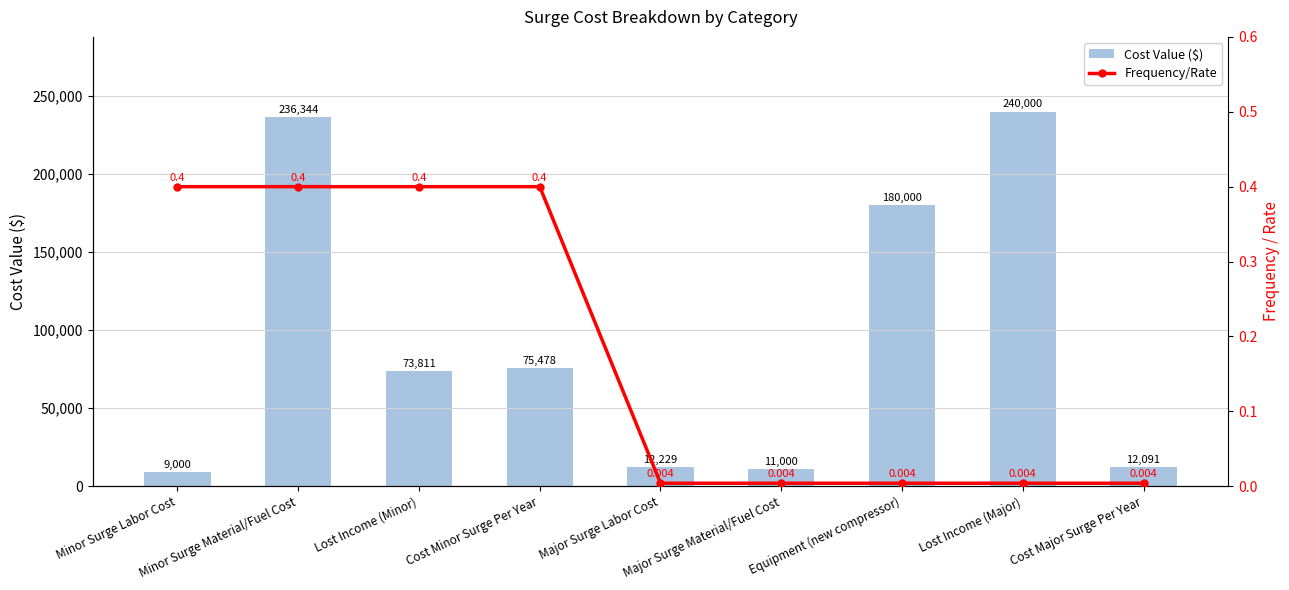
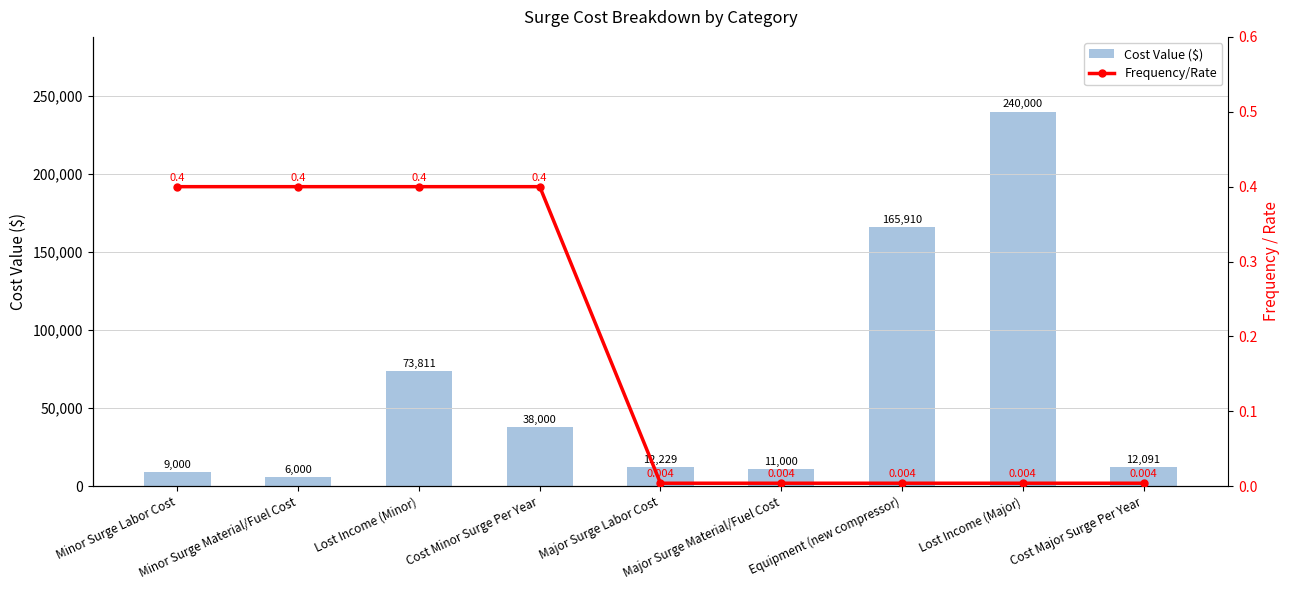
Cost Value ($), Minor Surge Material/Fuel Cost: 236,344 -> 6,000
Cost Value ($), Cost Minor Surge Per Year: 75,478 -> 38,000
Cost Value ($), Equipment (new compressor): 180,000 -> 165,910
